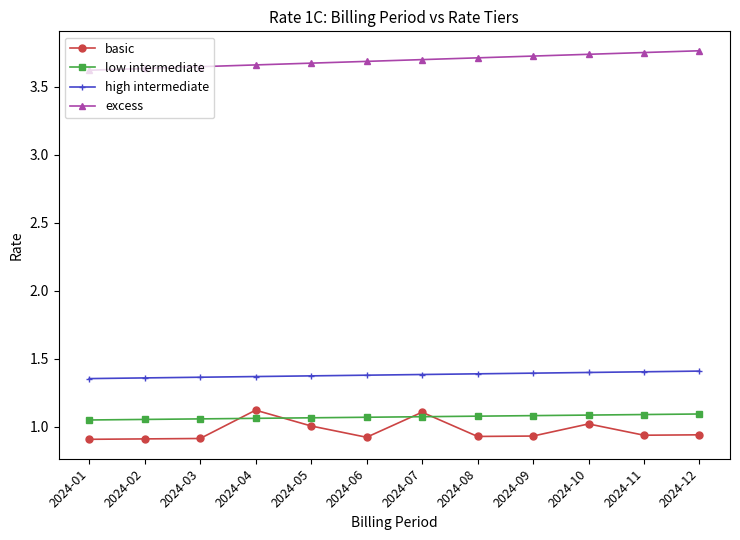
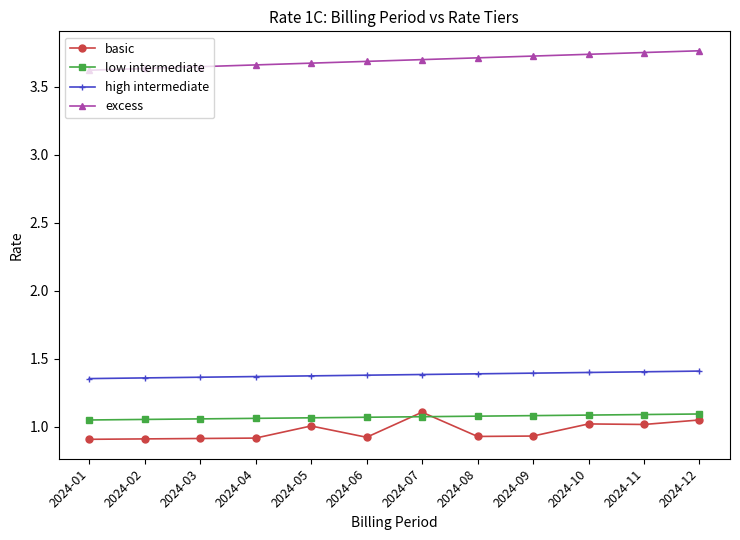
basic, 2024-04: 1.12 -> 0.92
basic, 2024-11: 0.94 -> 1.02
basic, 2024-12: 0.94 -> 1.05
